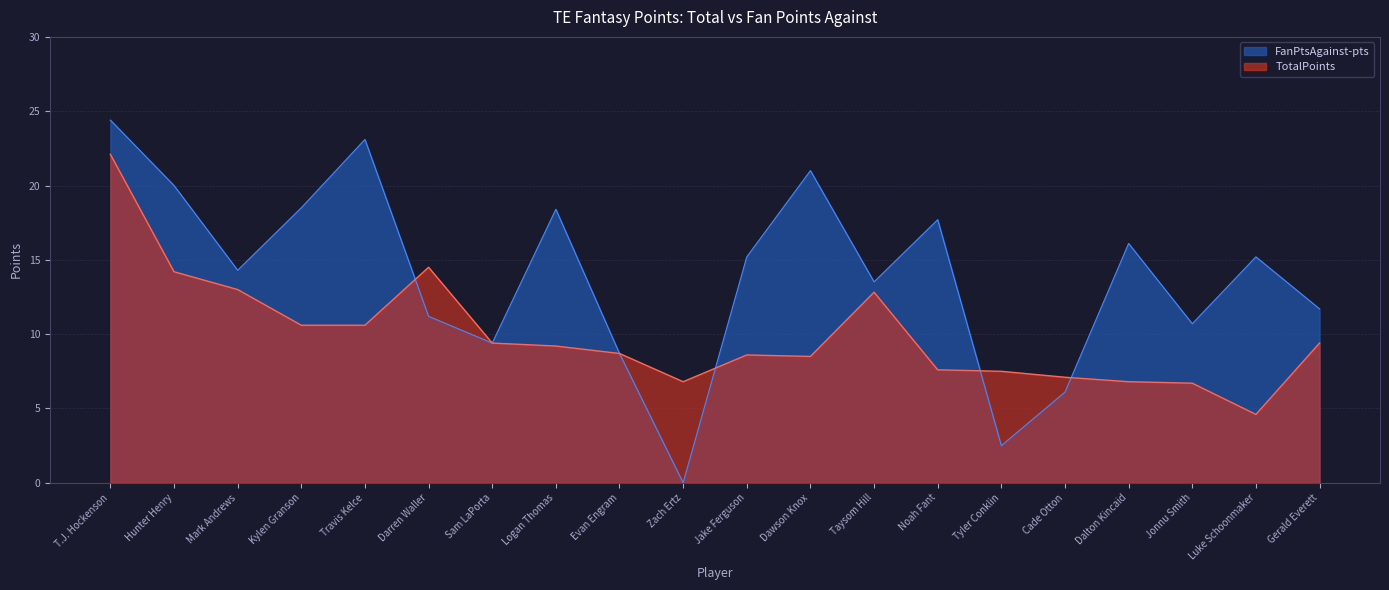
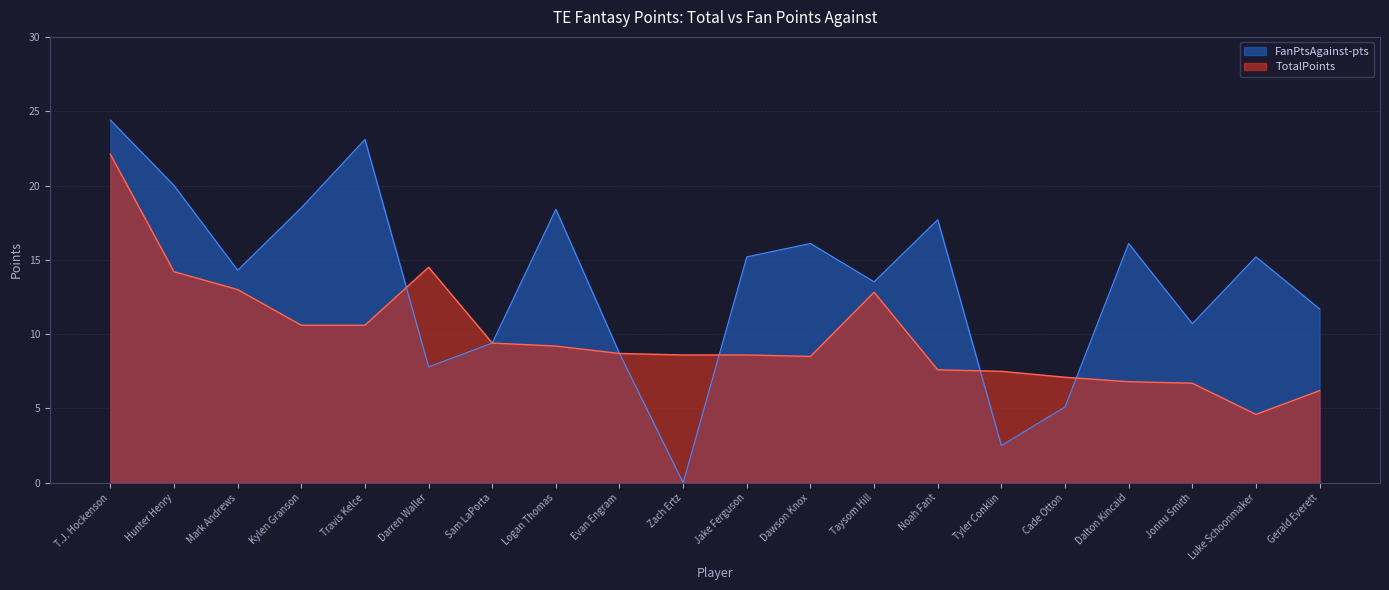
FanPtsAgainst-pts, Darren Waller: 11.2 -> 7.8
TotalPoints, Zach Ertz: 6.8 -> 8.6
FanPtsAgainst-pts, Dawson Knox: 21.0 -> 16.1
FanPtsAgainst-pts, Cade Otton: 6.1 -> 5.1
TotalPoints, Gerald Everett: 9.4 -> 6.2
